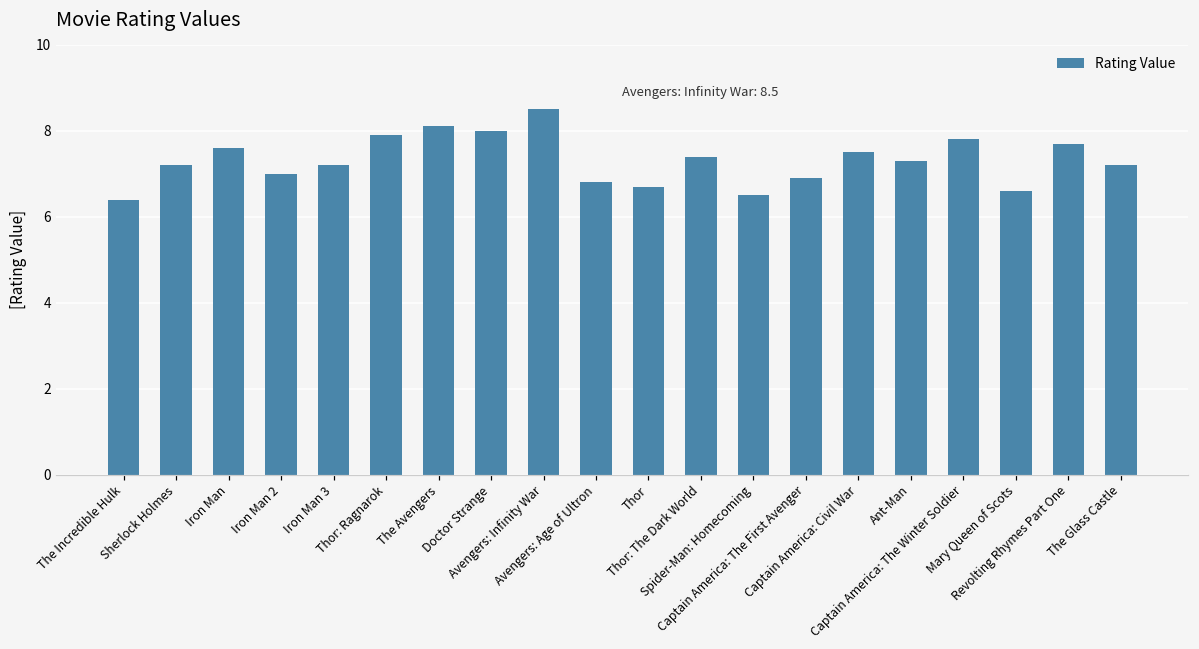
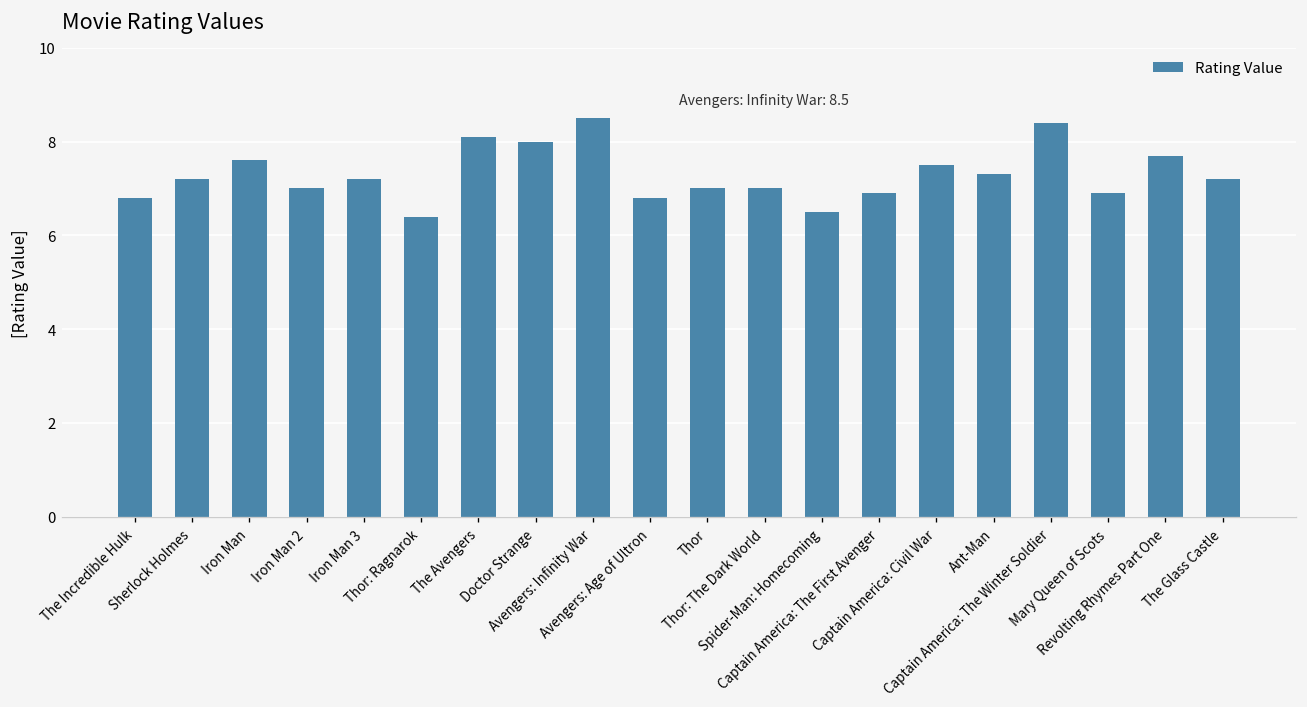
The Incredible Hulk: 6.4 -> 6.8
Thor: Ragnarok: 7.9 -> 6.4
Thor: 6.7 -> 7.0
Thor: The Dark World: 7.4 -> 7.0
Captain America: The Winter Soldier: 7.8 -> 8.4
Mary Queen of Scots: 6.6 -> 6.9
